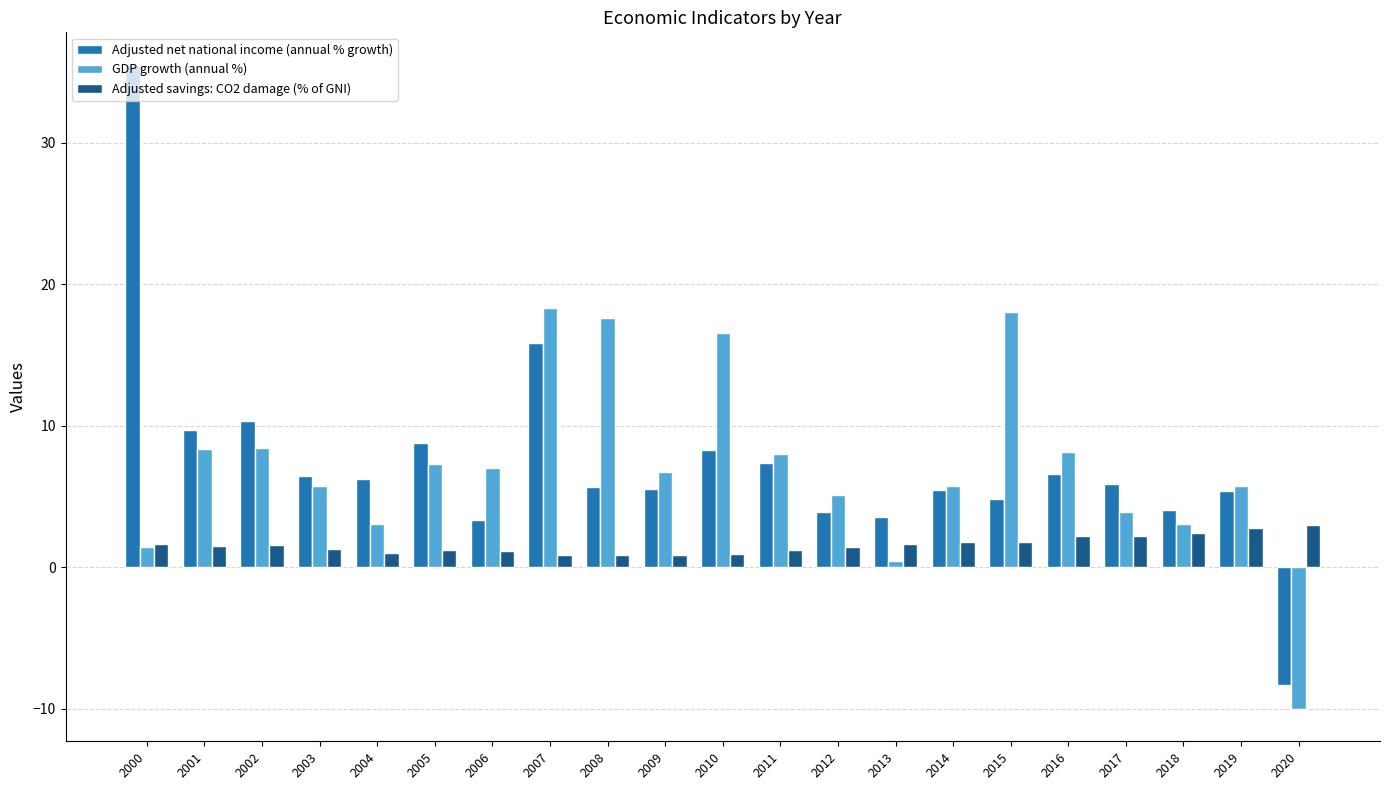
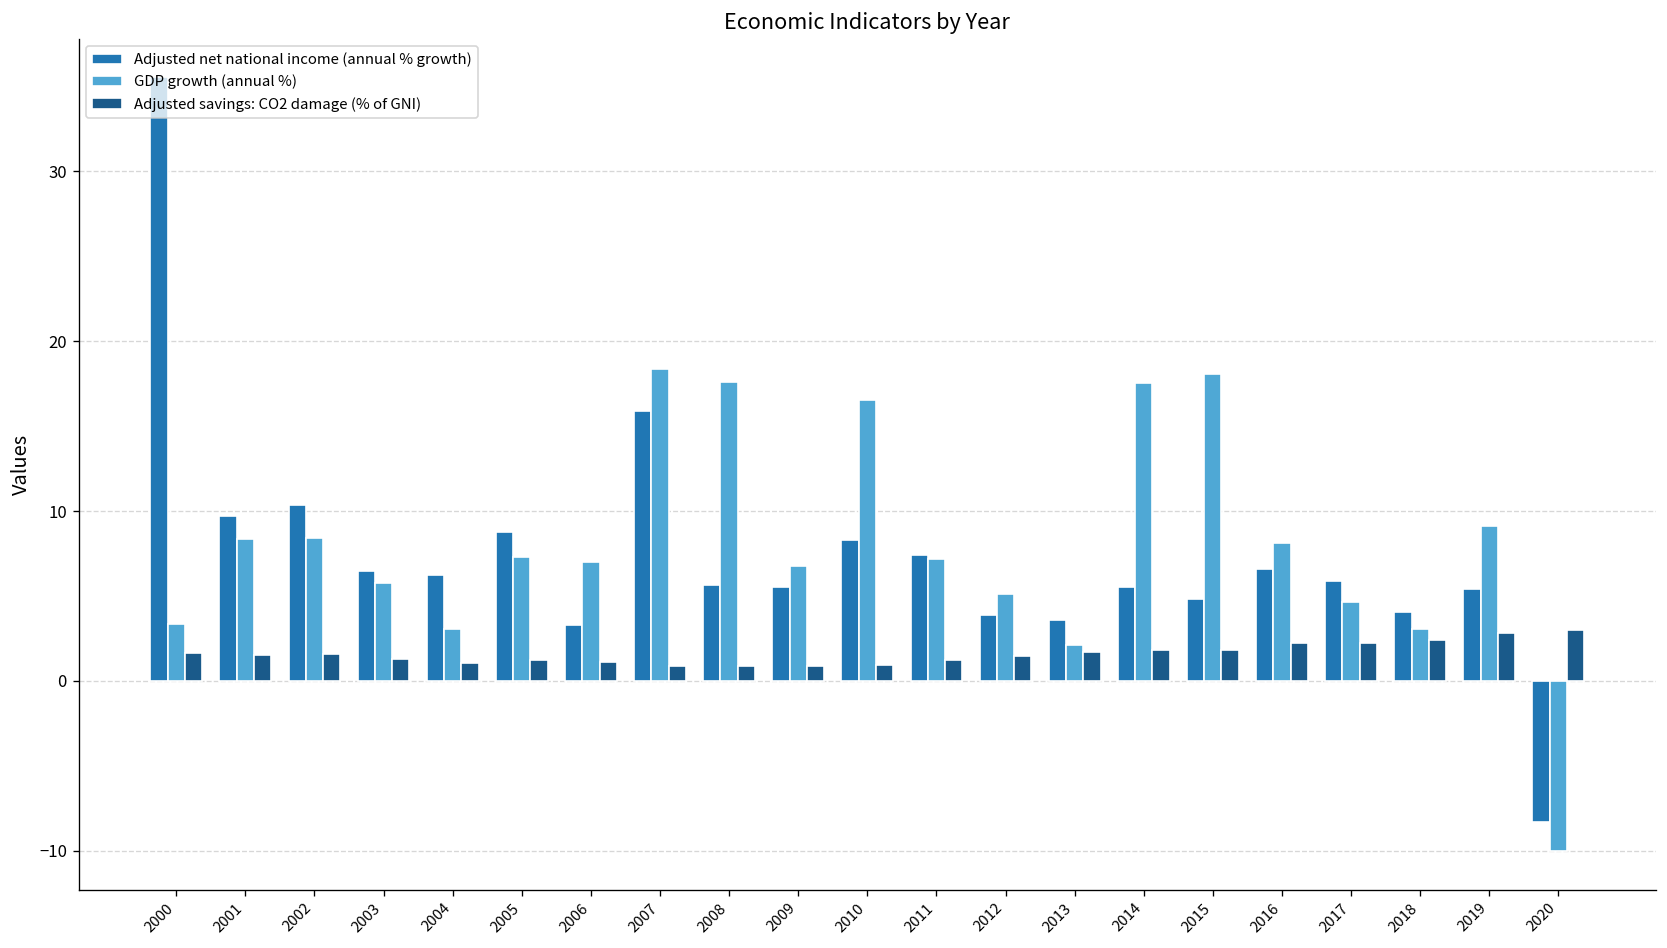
GDP growth (annual %), 2000: 1.5 -> 3.4
GDP growth (annual %), 2011: 8.0 -> 7.2
GDP growth (annual %), 2013: 0.4 -> 2.1
GDP growth (annual %), 2014: 5.8 -> 17.5
GDP growth (annual %), 2017: 3.9 -> 4.7
GDP growth (annual %), 2019: 5.8 -> 9.1
